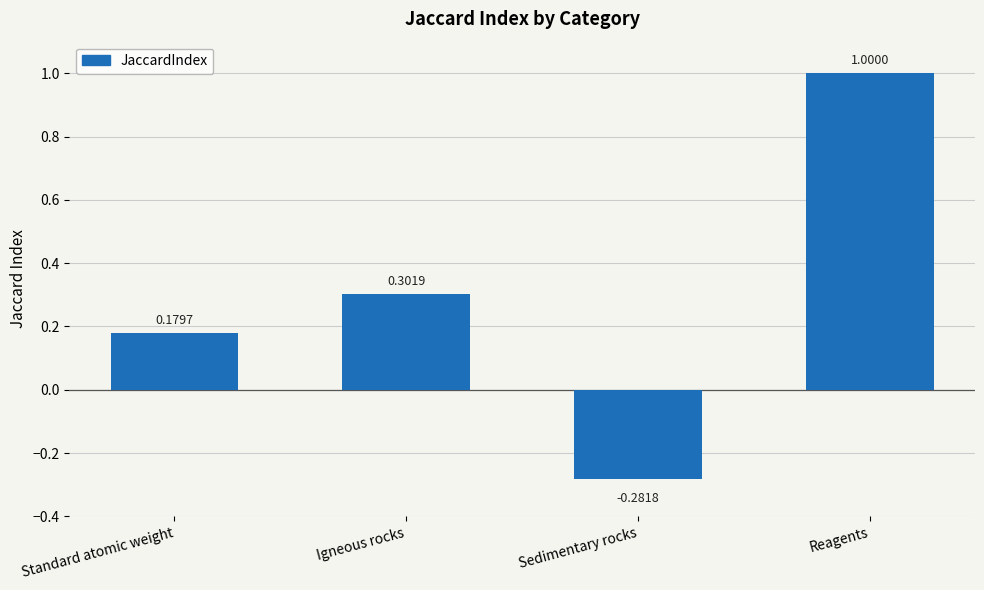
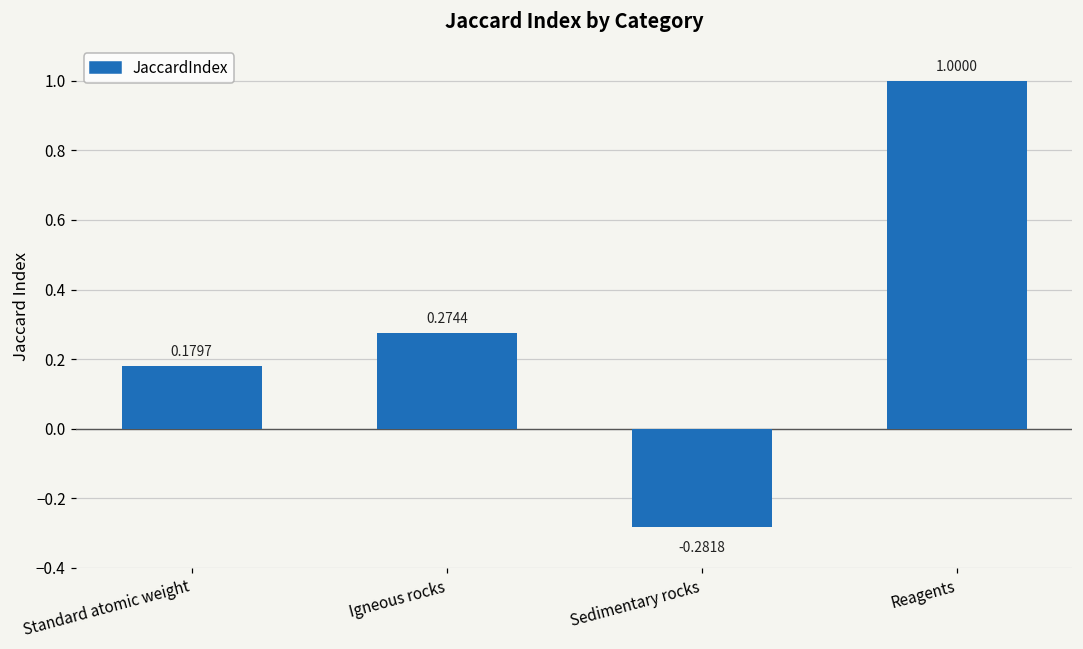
Igneous rocks: 0.3019 -> 0.2744
